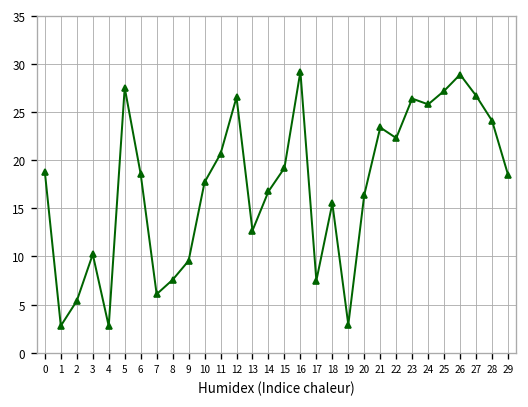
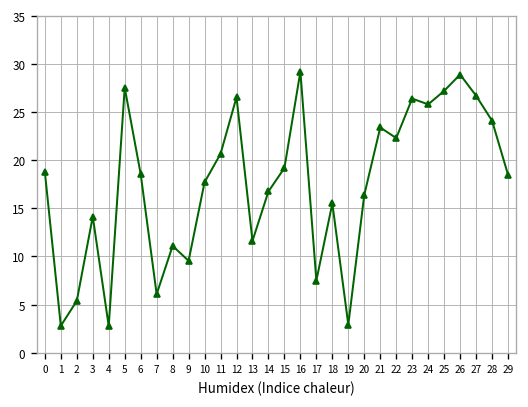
3: 10 -> 14
8: 8 -> 11
13: 13 -> 12
